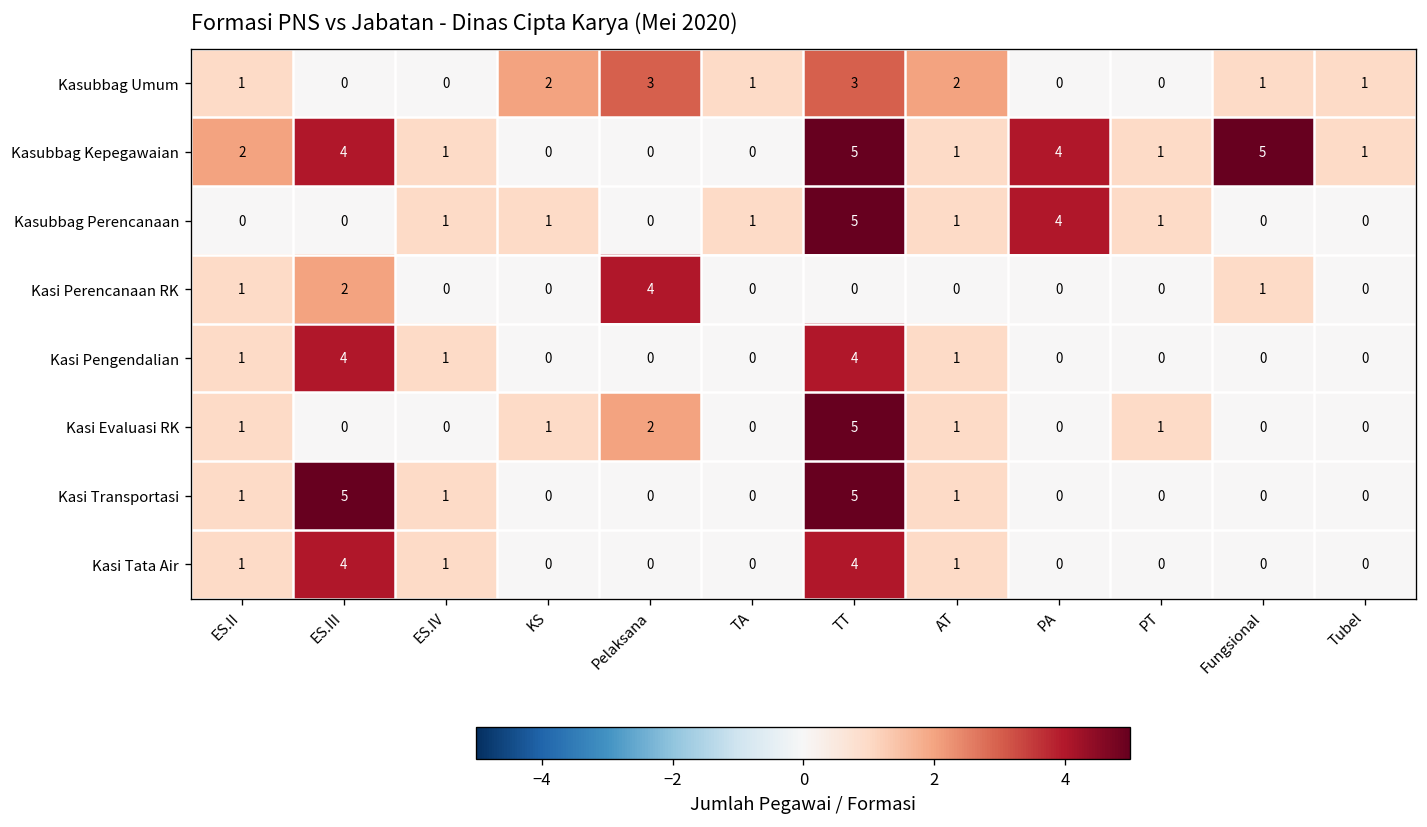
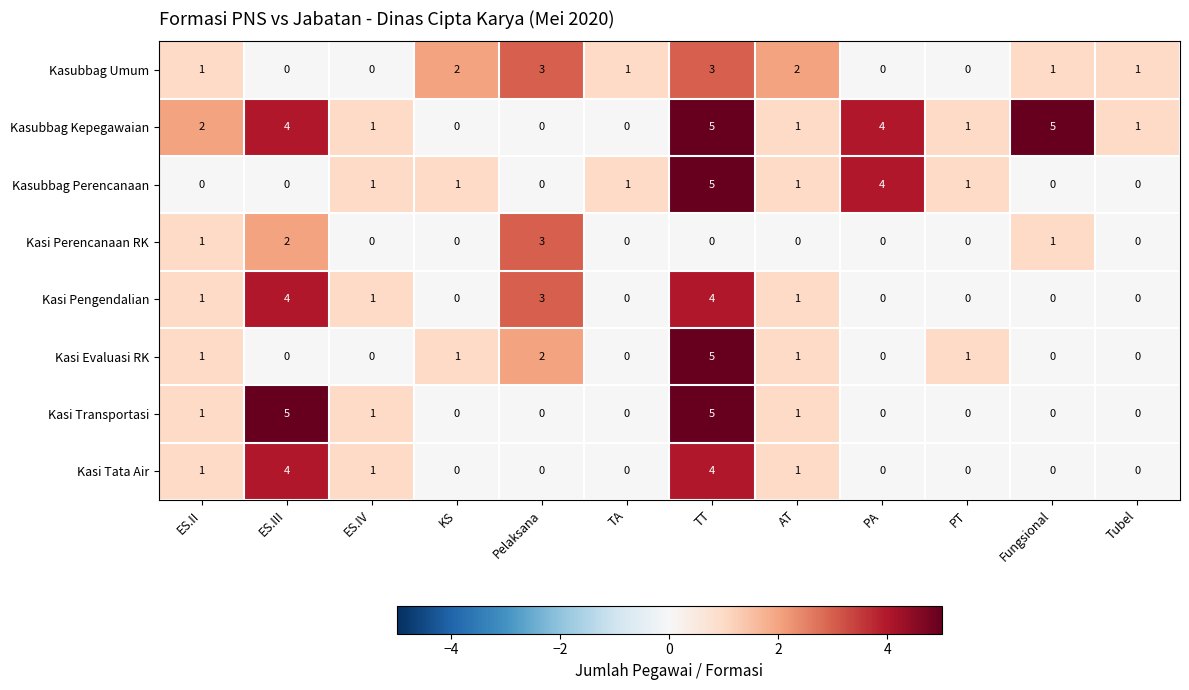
Kasi Perencanaan RK, Pelaksana: 4 -> 3
Kasi Pengendalian, Pelaksana: 0 -> 3
